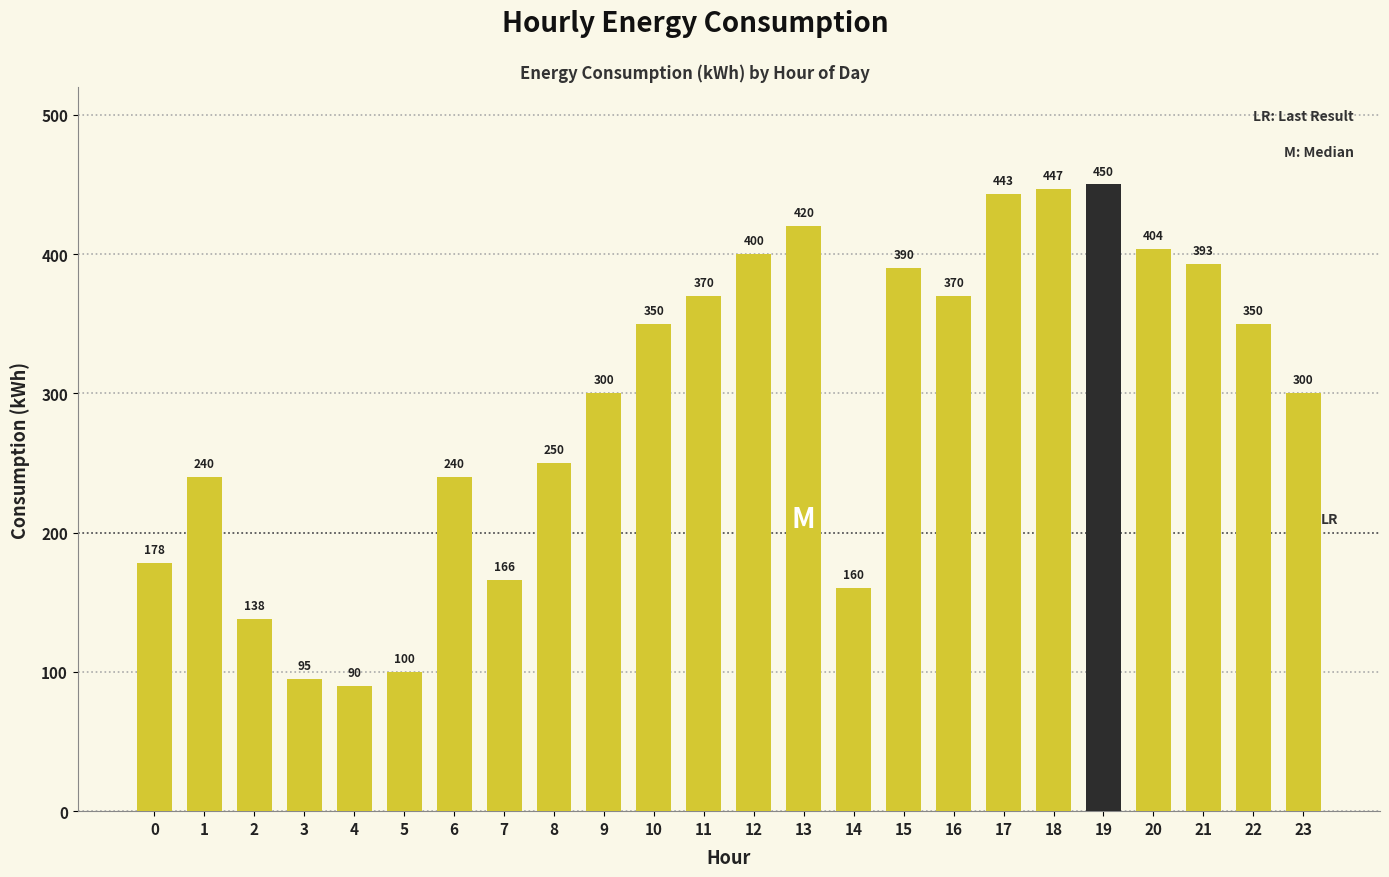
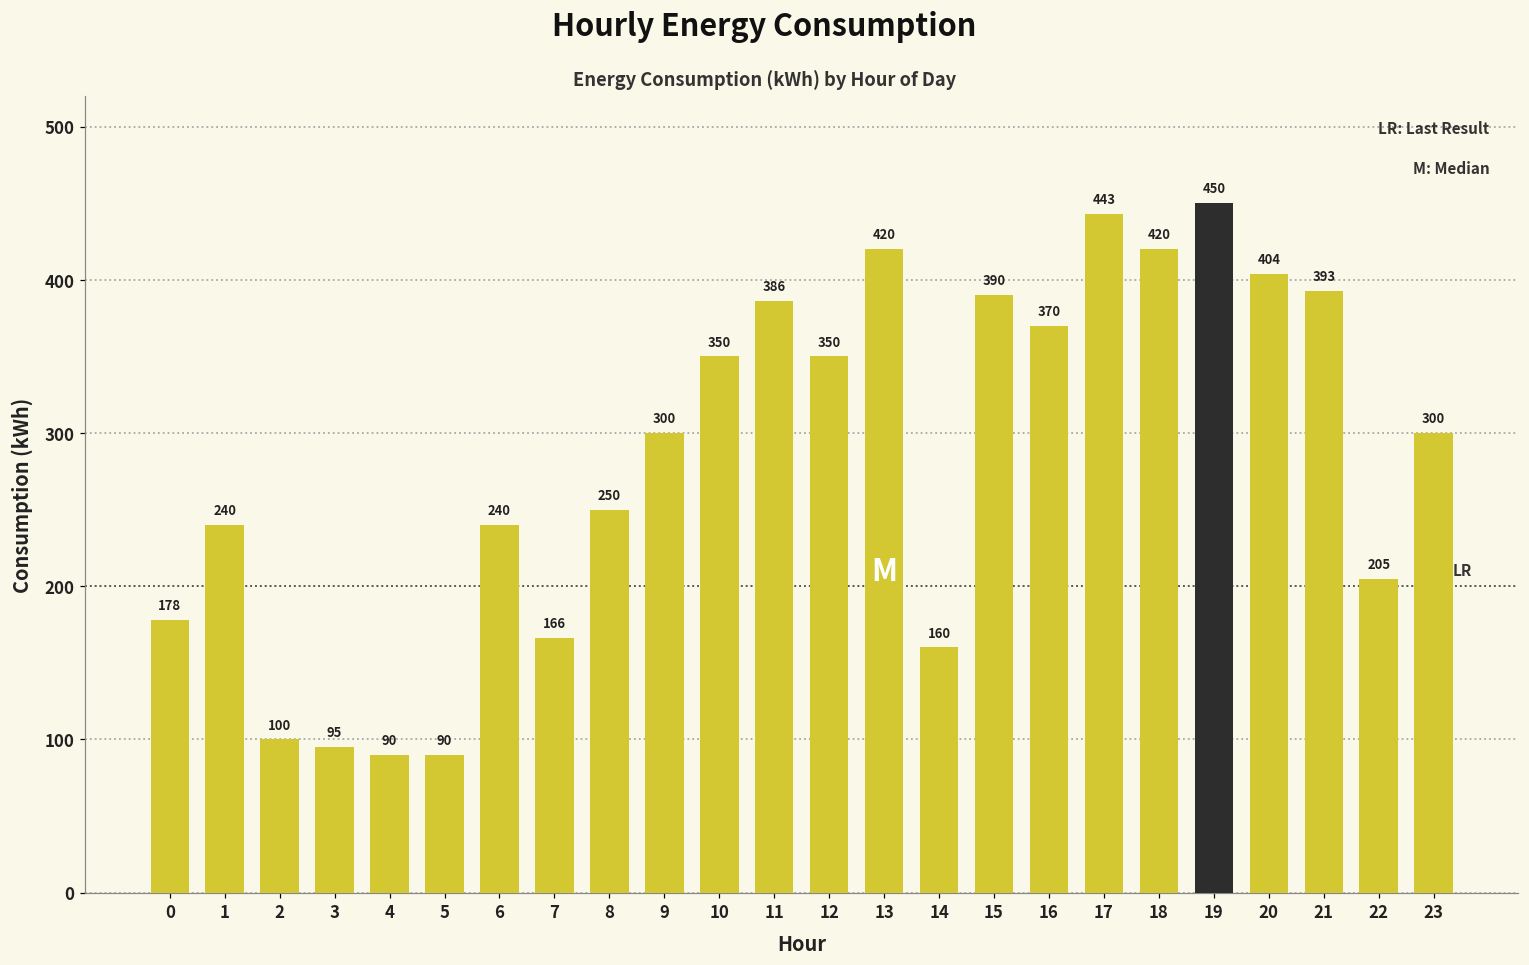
2: 138 -> 100
5: 100 -> 90
11: 370 -> 386
12: 400 -> 350
18: 447 -> 420
22: 350 -> 205
